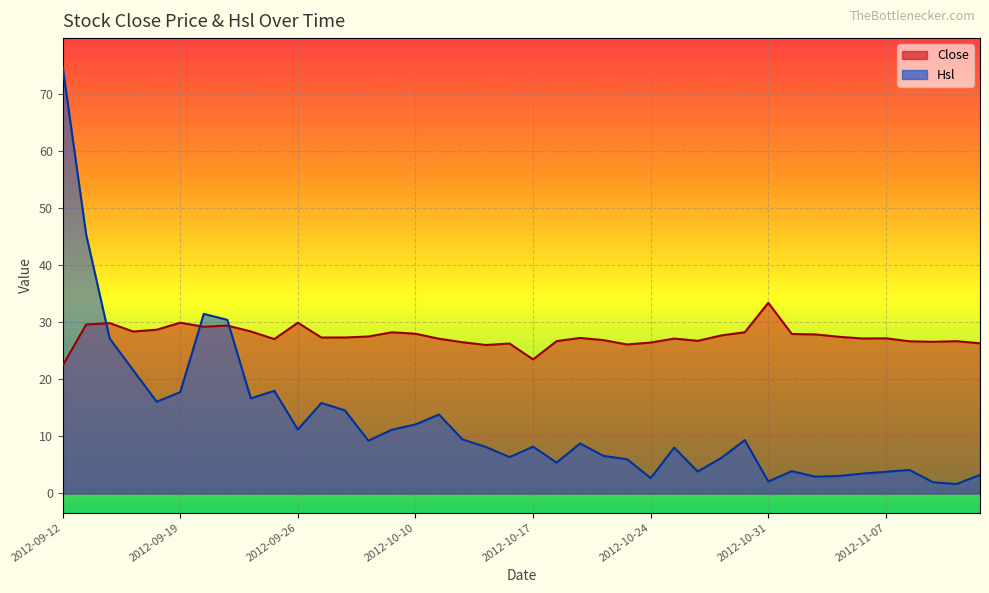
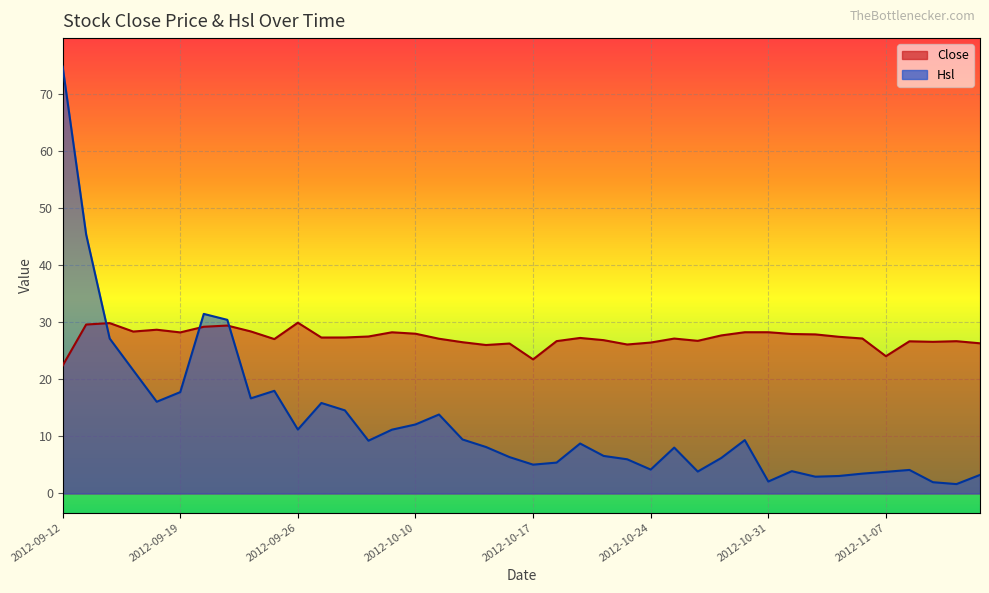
Close, 2012-09-19: 30 -> 28
Hsl, 2012-10-17: 8 -> 5
Hsl, 2012-10-24: 3 -> 4
Close, 2012-10-31: 33 -> 28
Close, 2012-11-07: 27 -> 24
